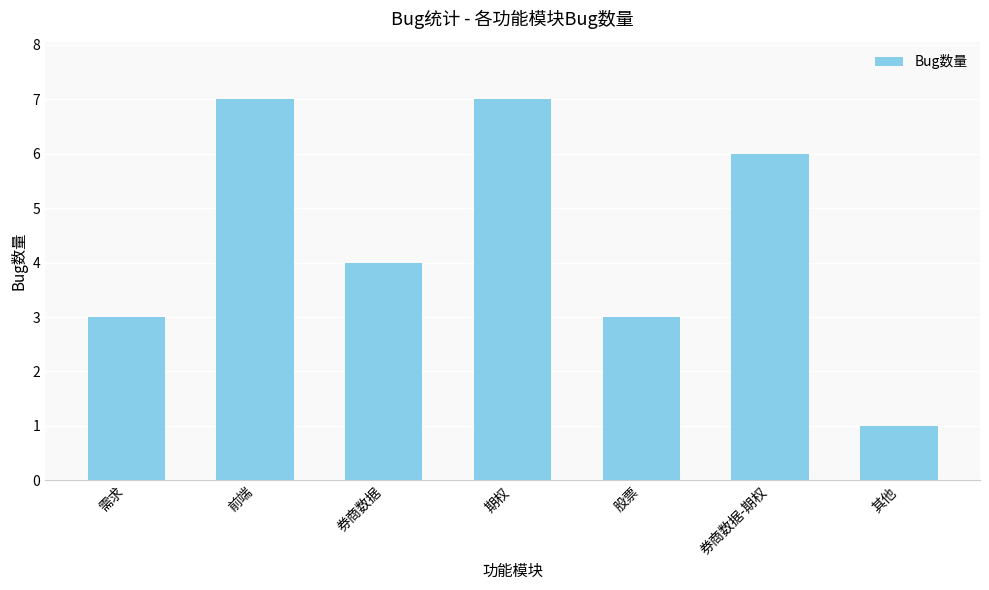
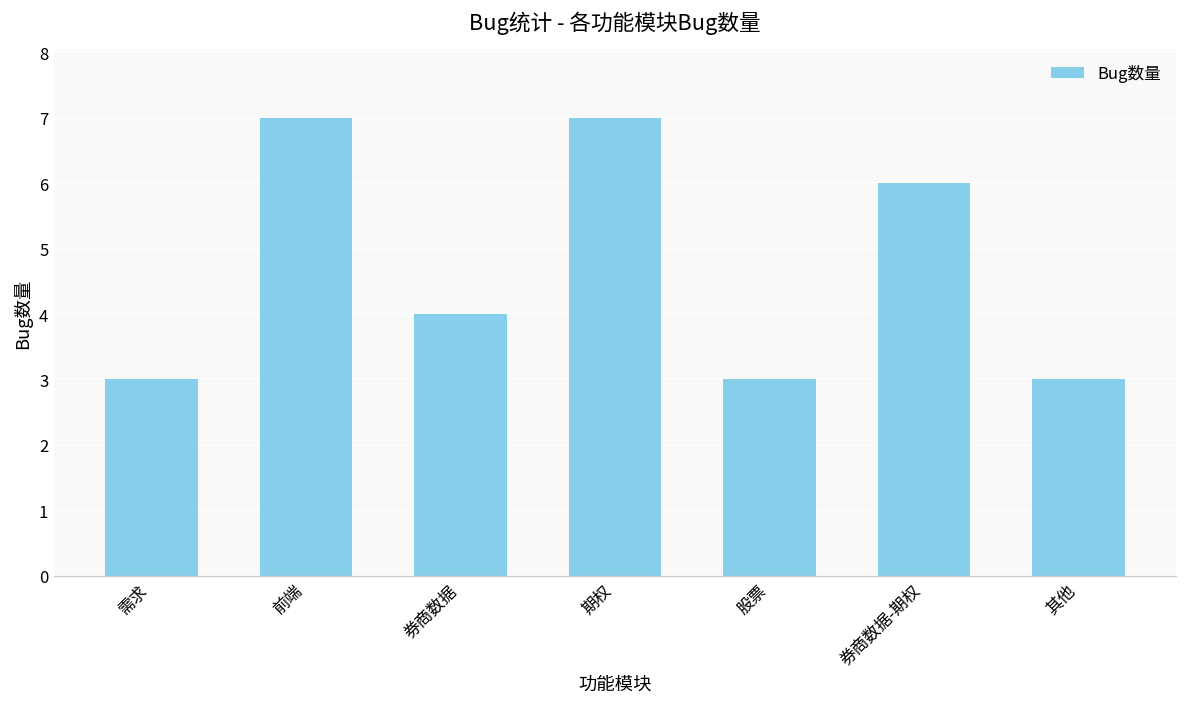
其他: 1 -> 3
